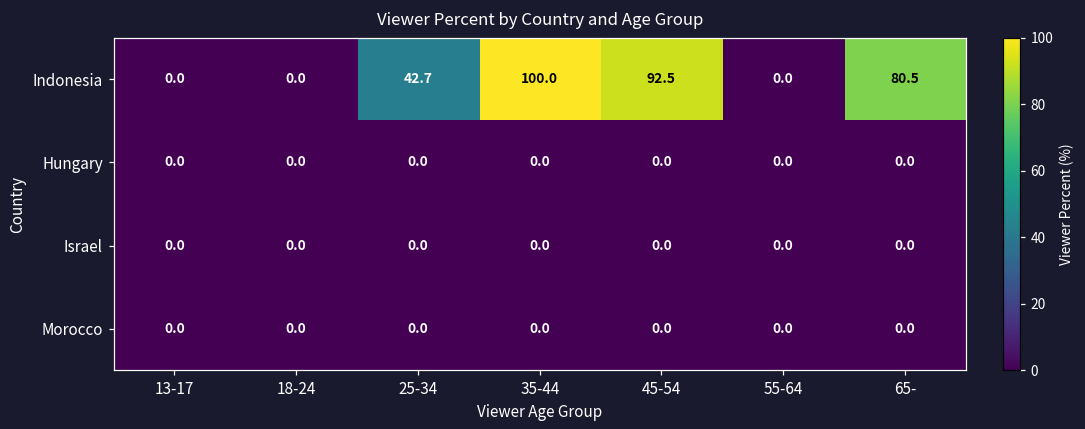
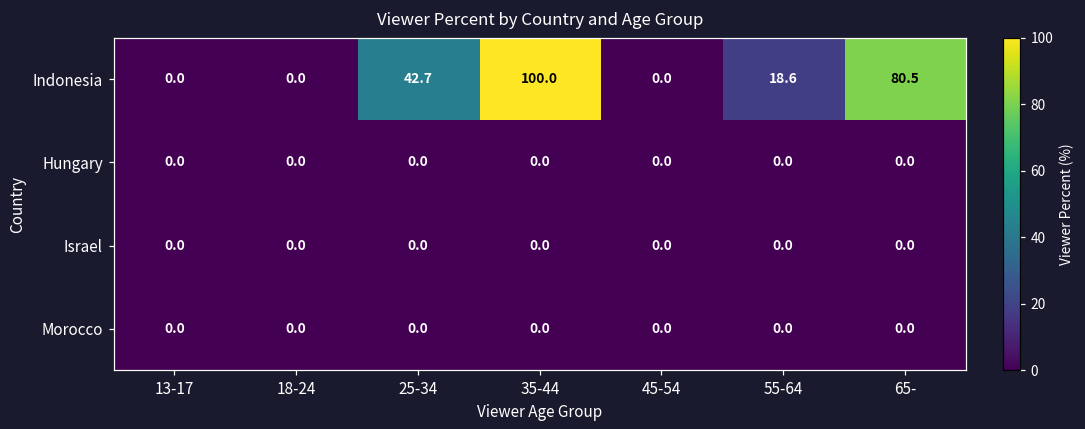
Indonesia, 45-54: 92.5 -> 0.0
Indonesia, 55-64: 0.0 -> 18.6
